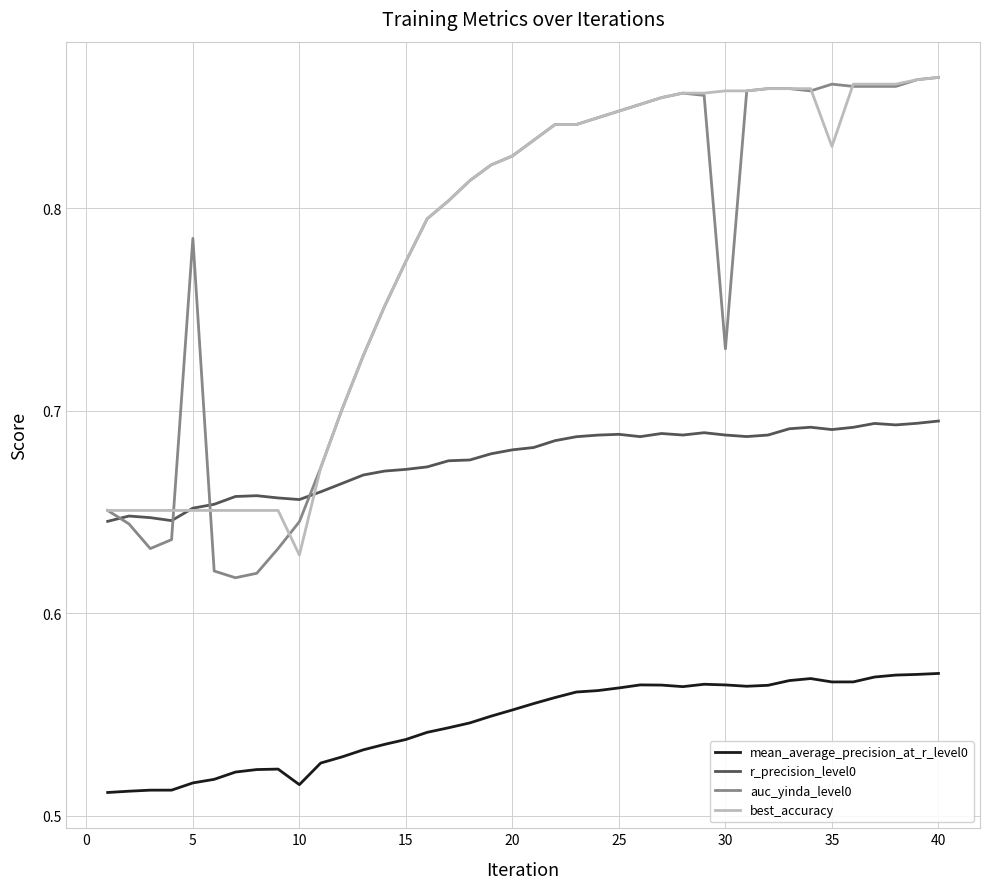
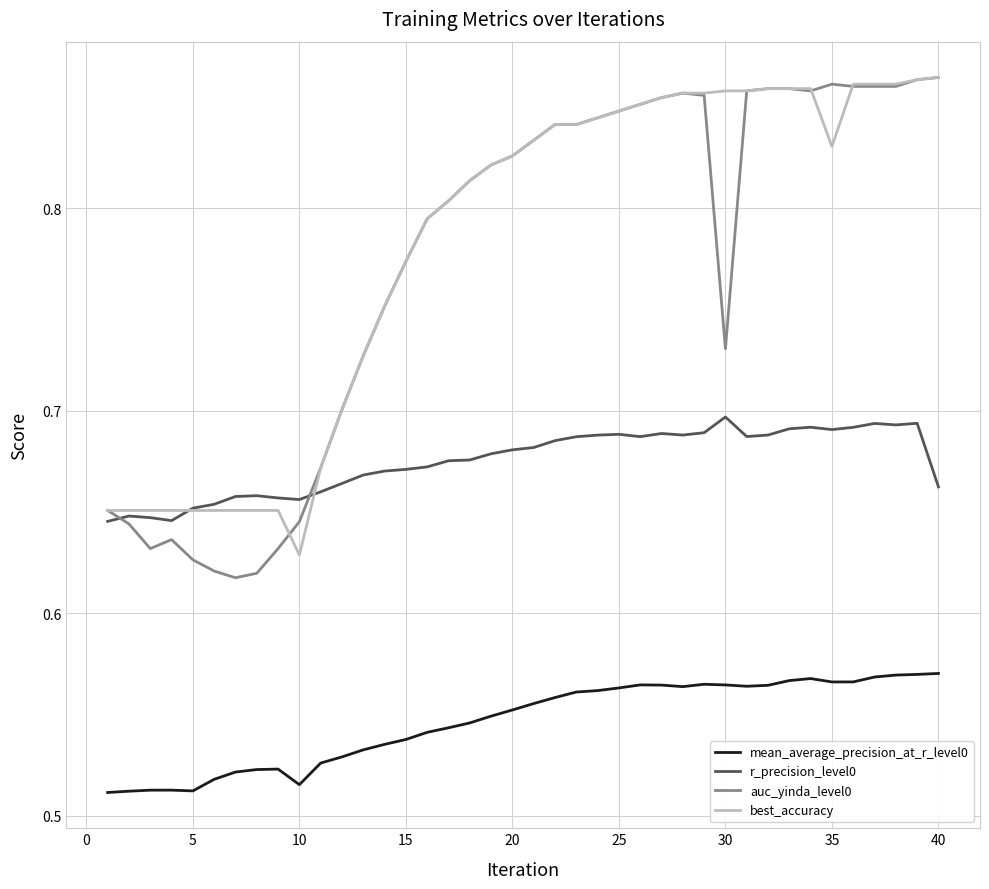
mean_average_precision_at_r_level0, 5: 0.516 -> 0.512
auc_yinda_level0, 5: 0.785 -> 0.626
r_precision_level0, 30: 0.688 -> 0.697
r_precision_level0, 40: 0.695 -> 0.662
